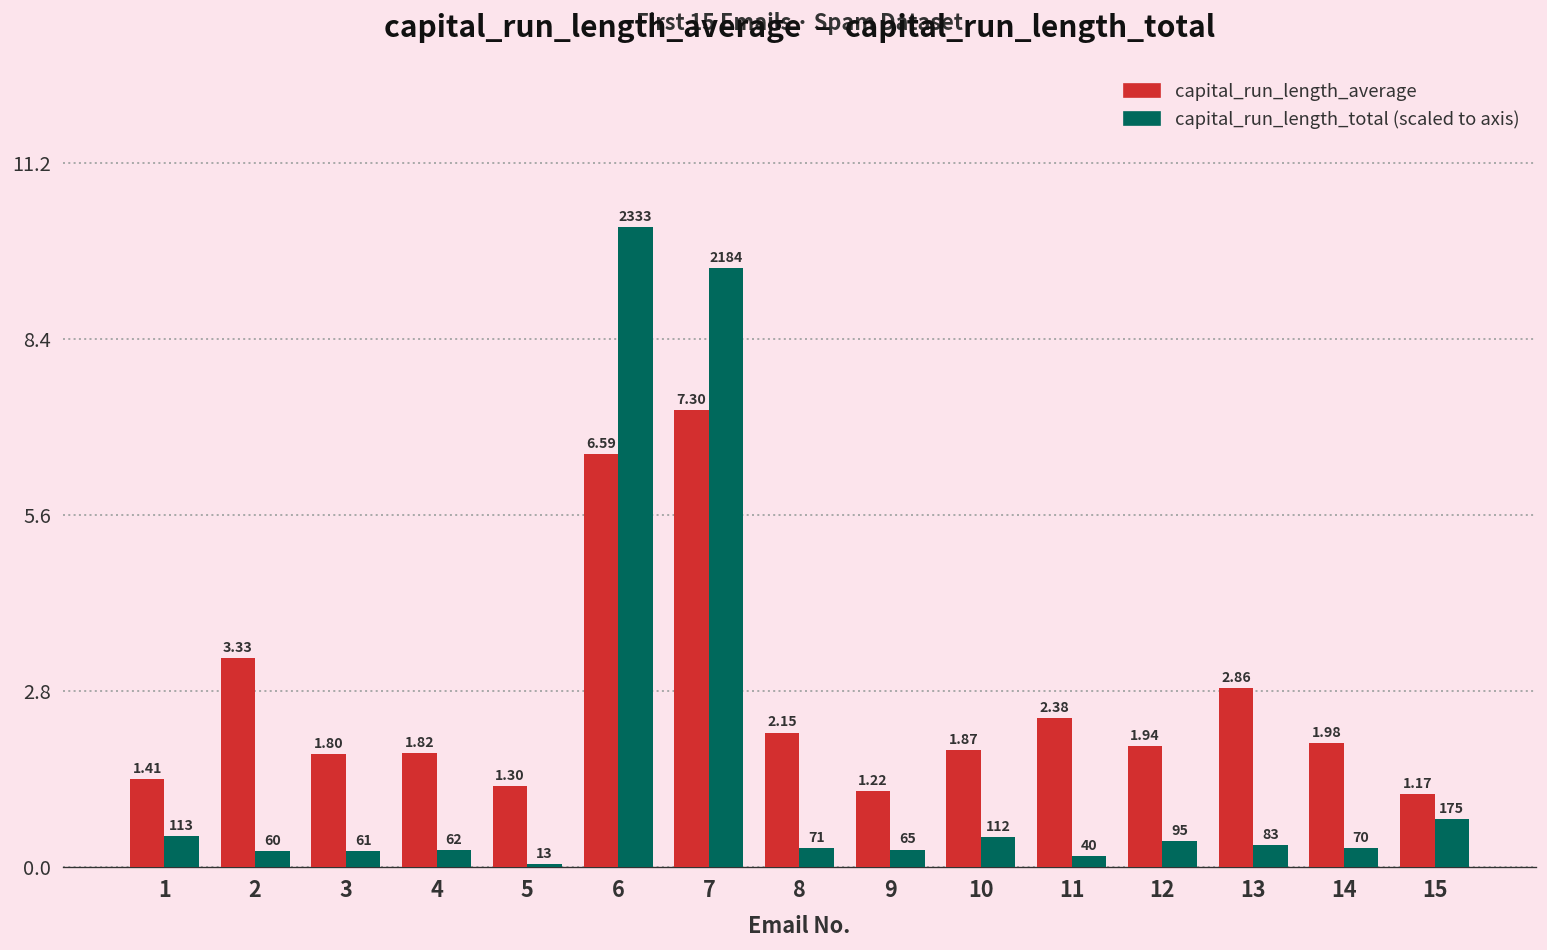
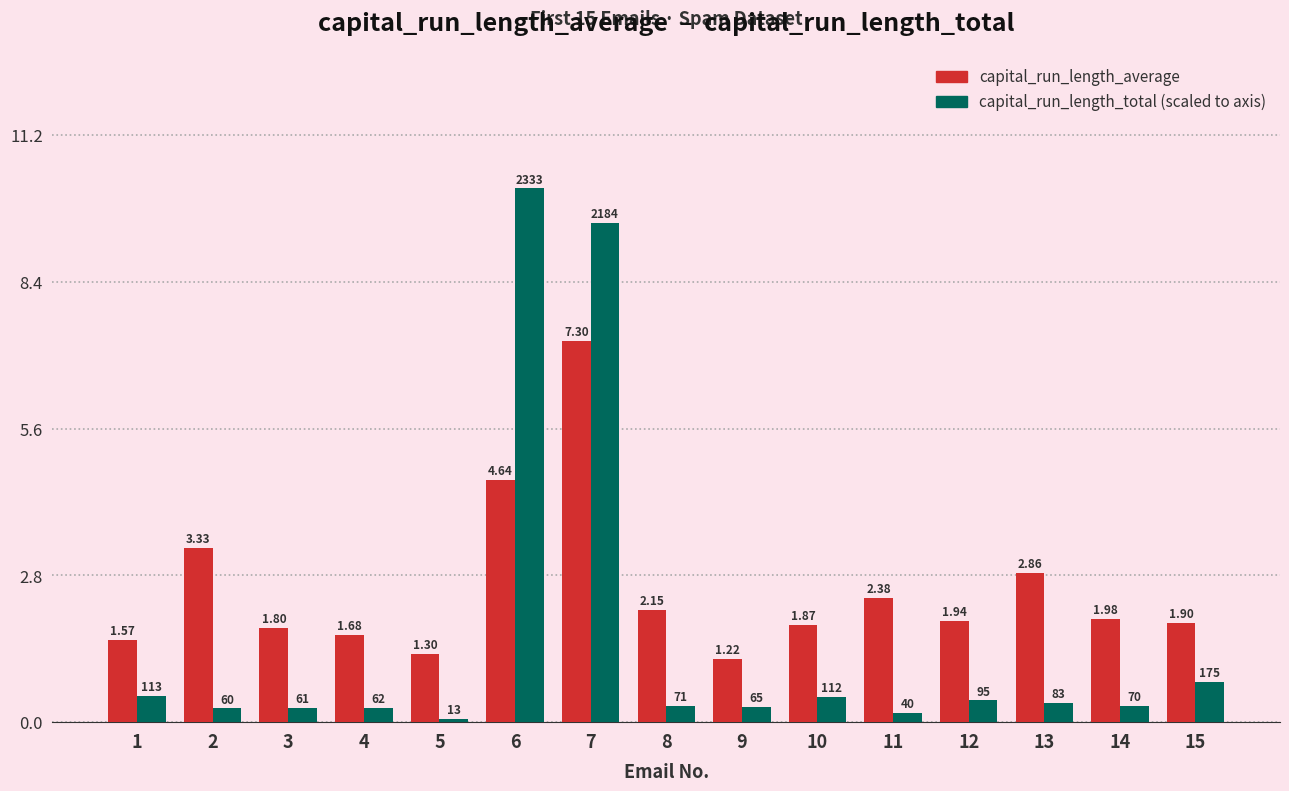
capital_run_length_average, 1: 1.41 -> 1.57
capital_run_length_average, 4: 1.82 -> 1.68
capital_run_length_average, 6: 6.59 -> 4.64
capital_run_length_average, 15: 1.17 -> 1.90
